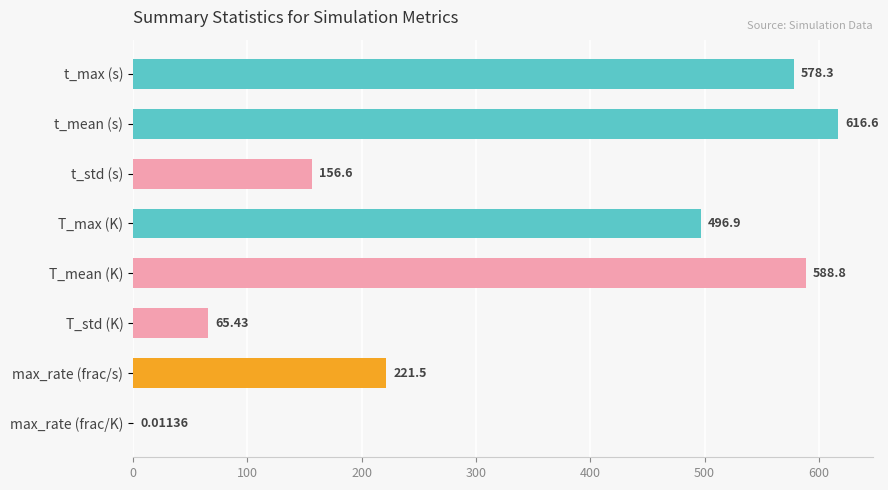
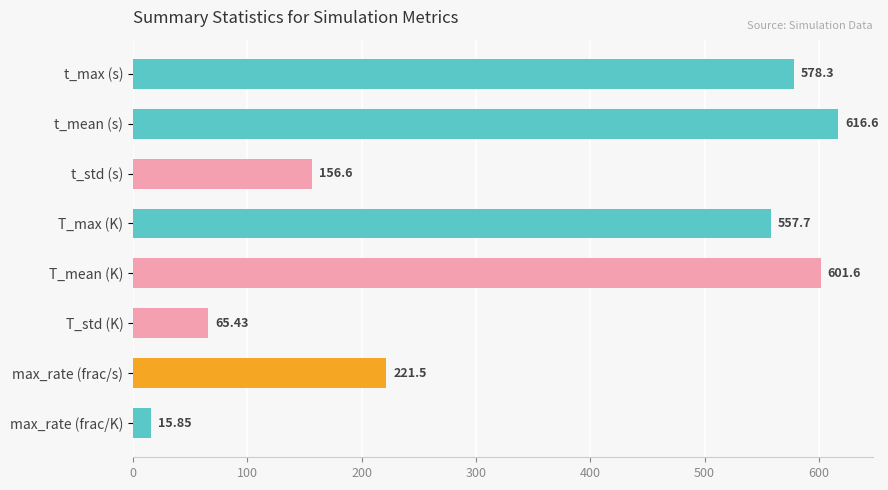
T_max (K): 496.9 -> 557.7
T_mean (K): 588.8 -> 601.6
max_rate (frac/K): 0.01136 -> 15.85
